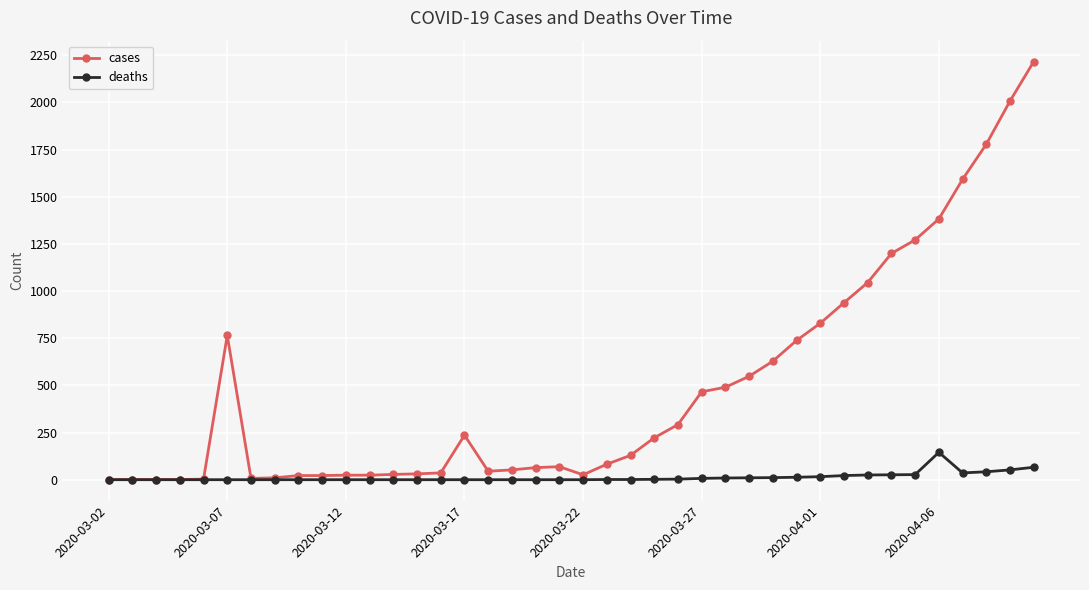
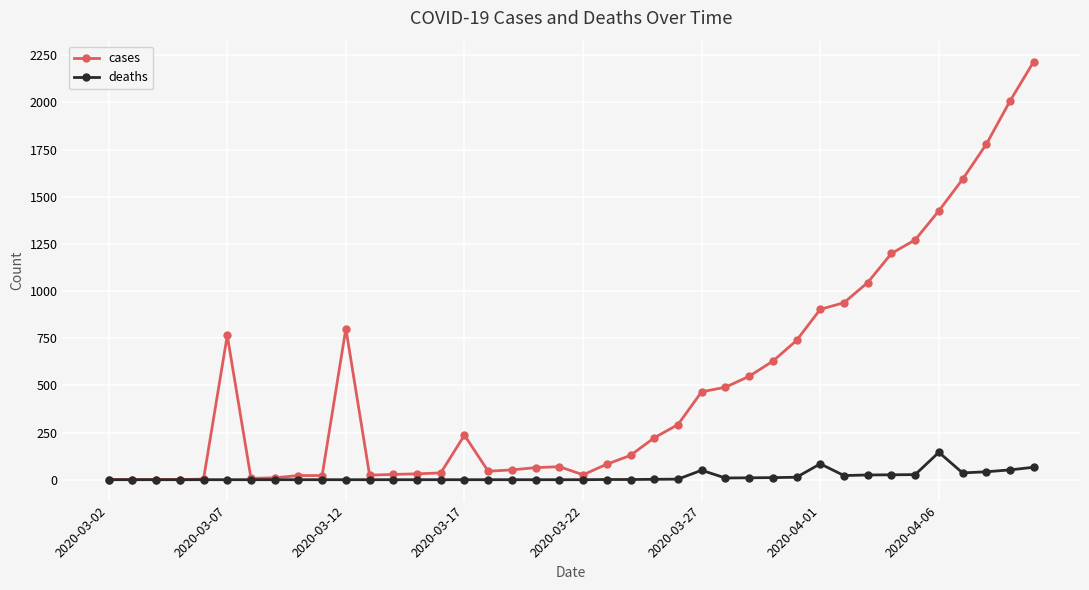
cases, 2020-03-12: 20 -> 800
deaths, 2020-03-27: 10 -> 50
cases, 2020-04-01: 830 -> 900
deaths, 2020-04-01: 20 -> 80
cases, 2020-04-06: 1380 -> 1430
